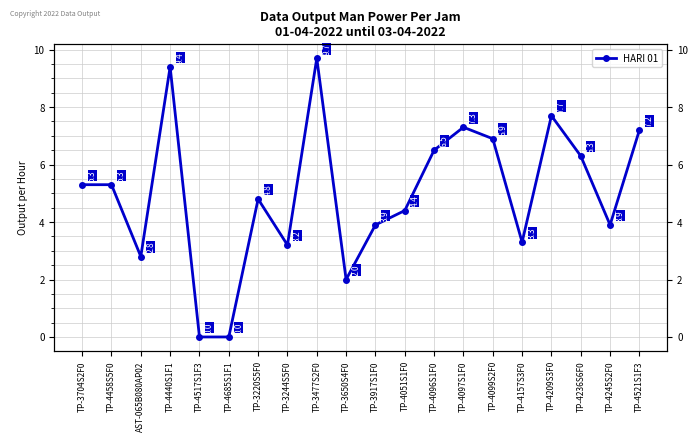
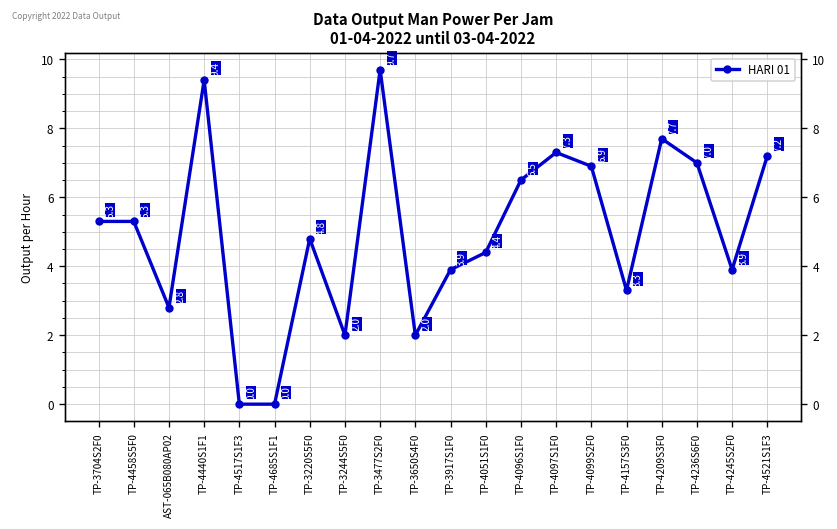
TP-3244S5F0: 3.2 -> 2.0
TP-4236S6F0: 6.3 -> 7.0
